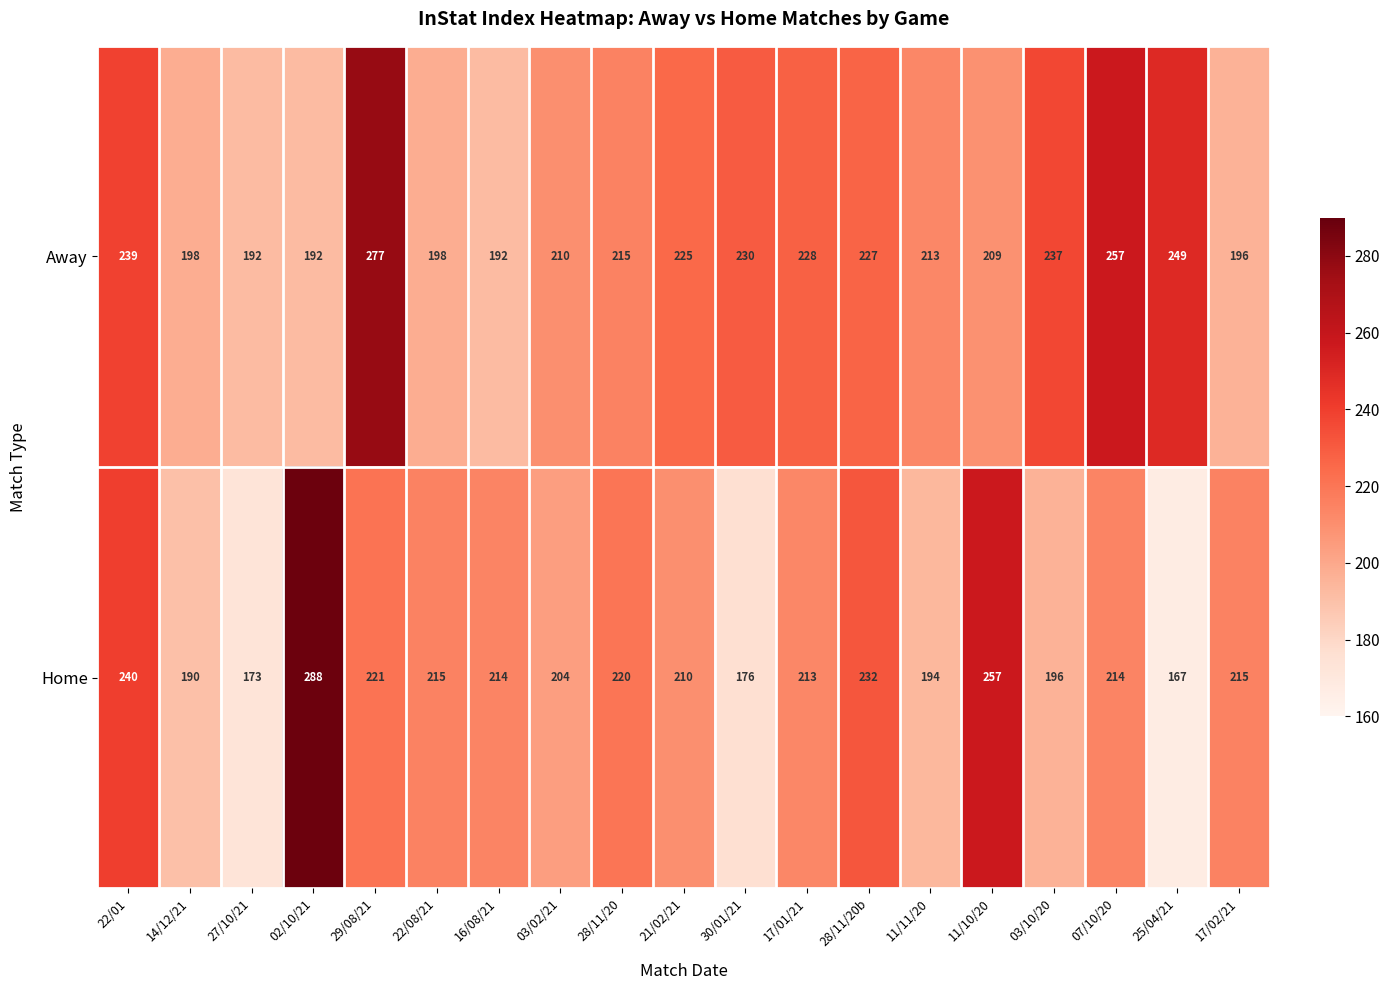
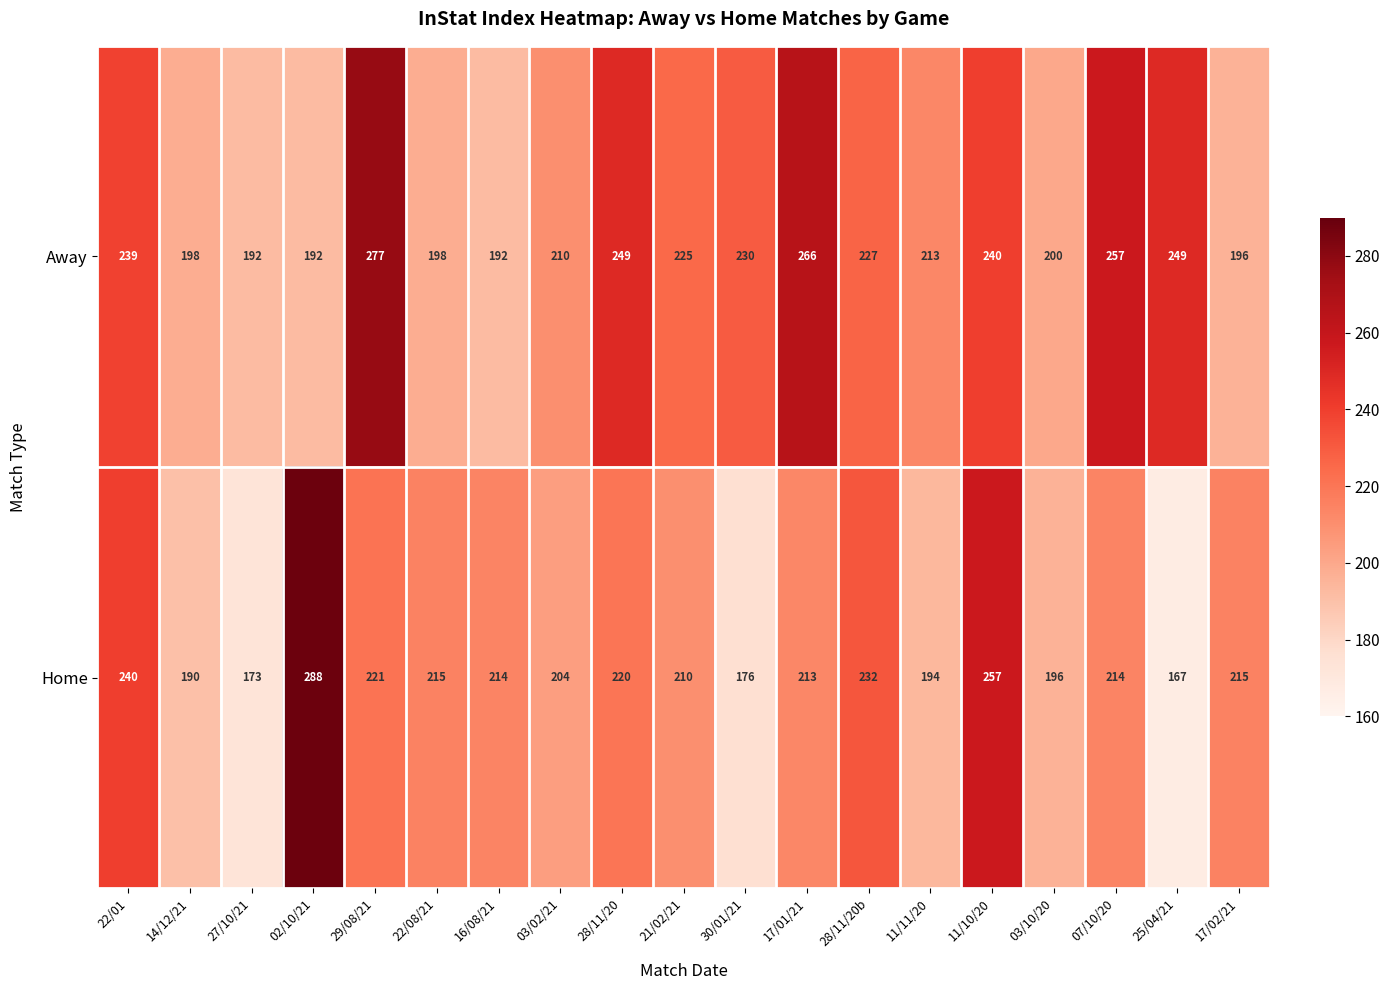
Away, 28/11/20: 215 -> 249
Away, 17/01/21: 228 -> 266
Away, 11/10/20: 209 -> 240
Away, 03/10/20: 237 -> 200
